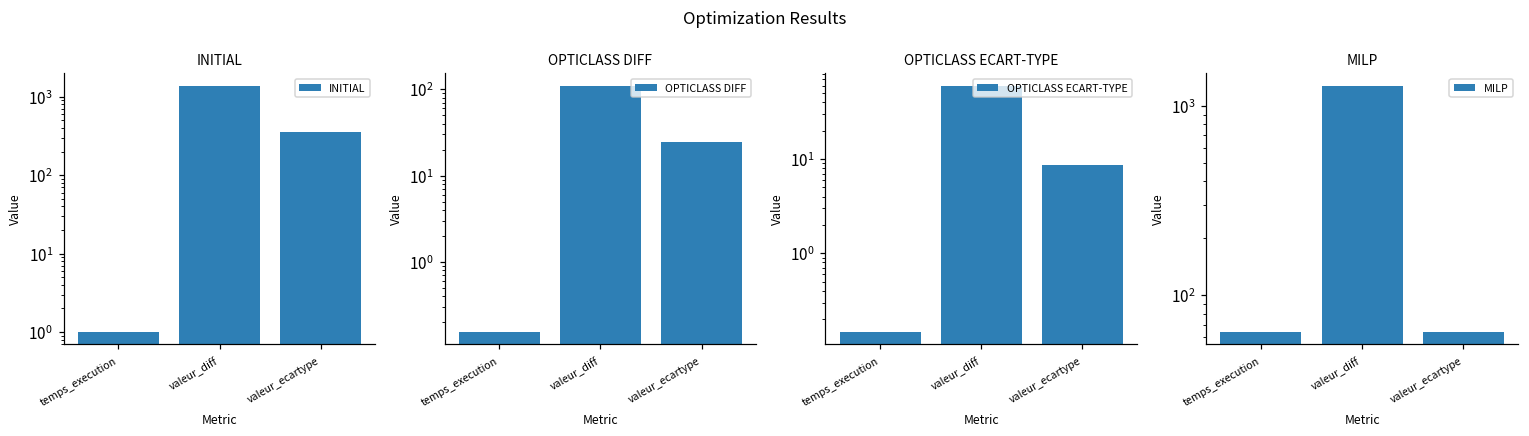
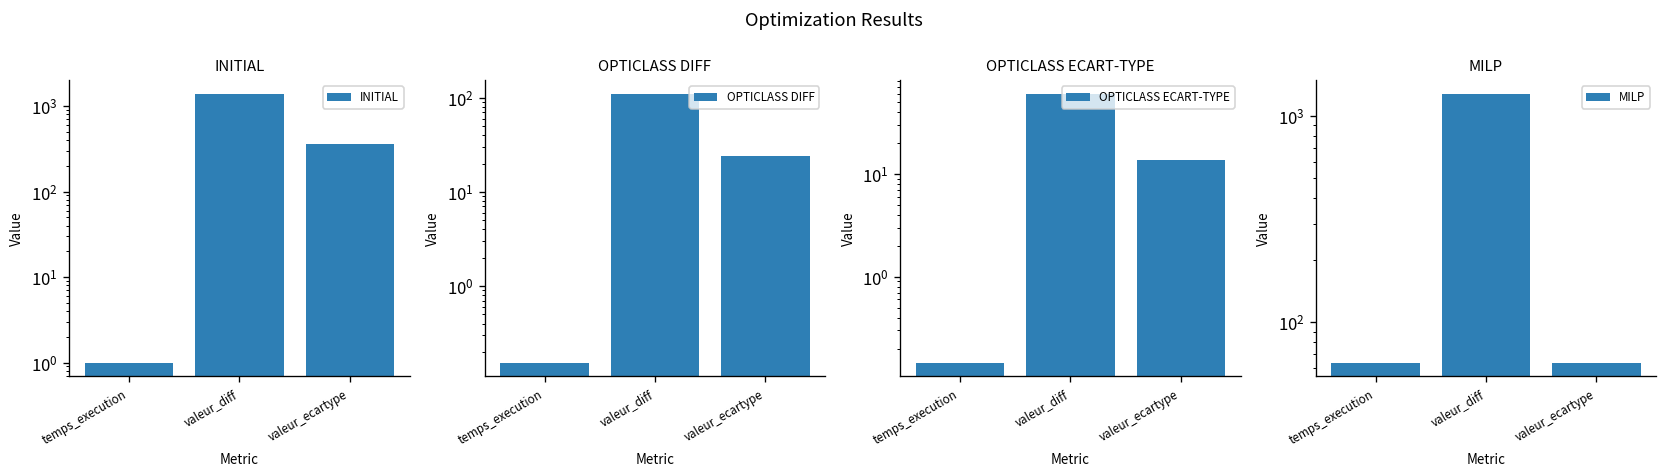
OPTICLASS ECART-TYPE, valeur_ecartype: 9 -> 14
